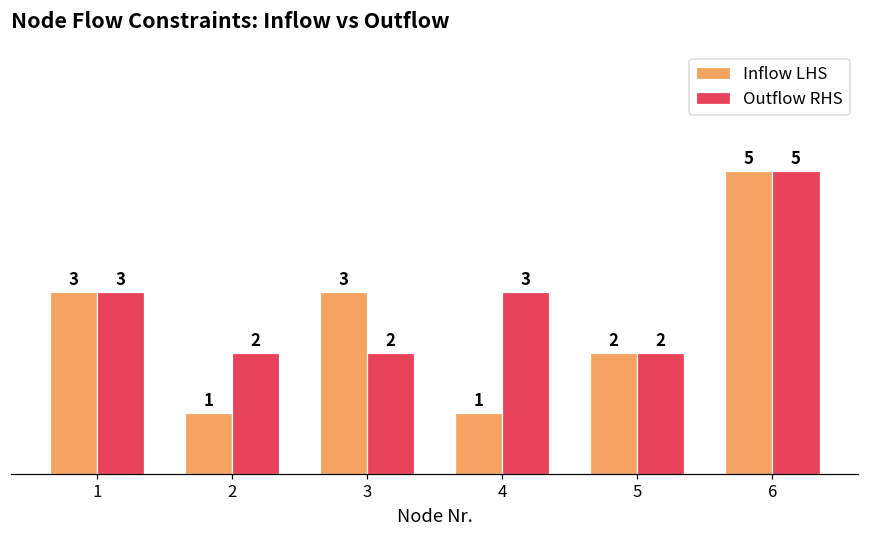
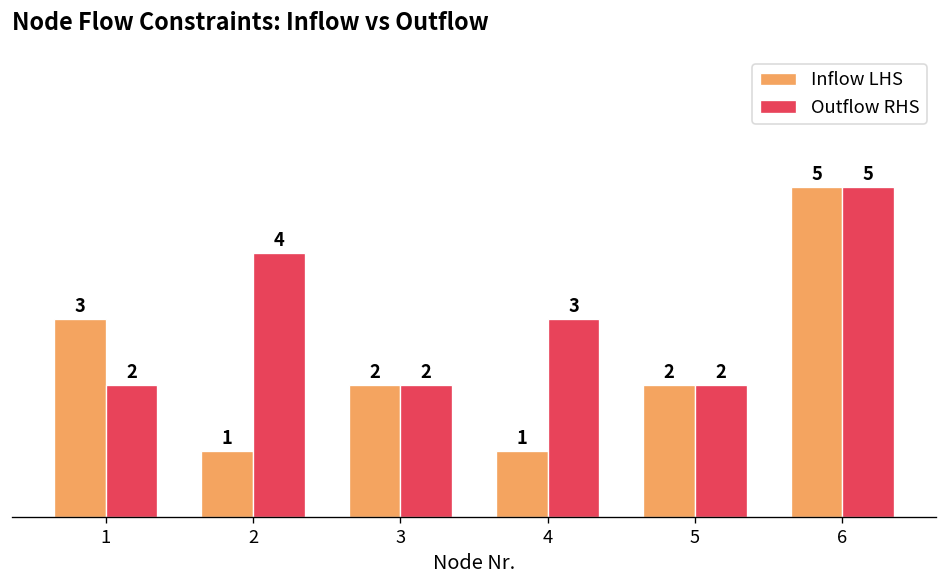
Outflow RHS, 1: 3 -> 2
Outflow RHS, 2: 2 -> 4
Inflow LHS, 3: 3 -> 2
